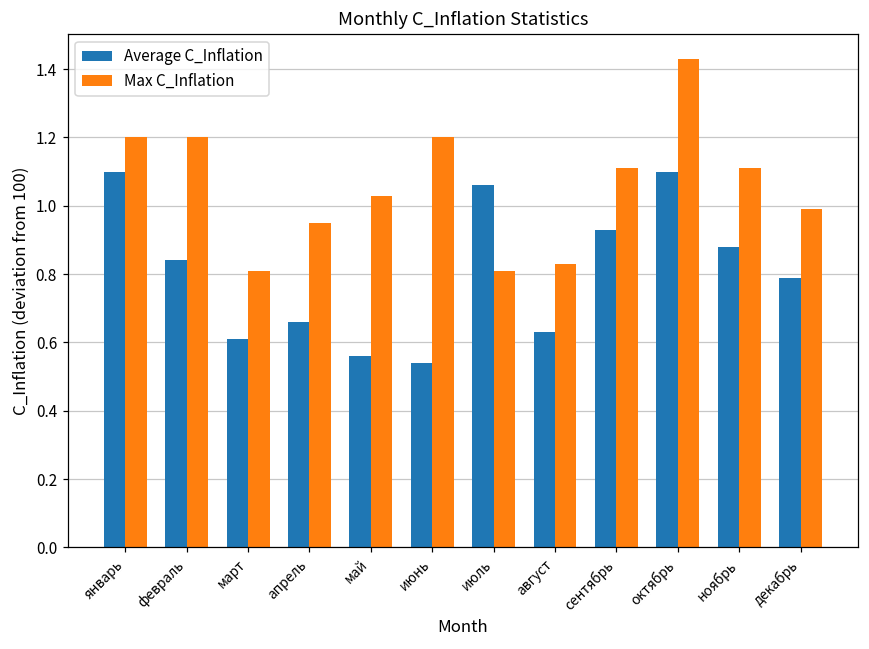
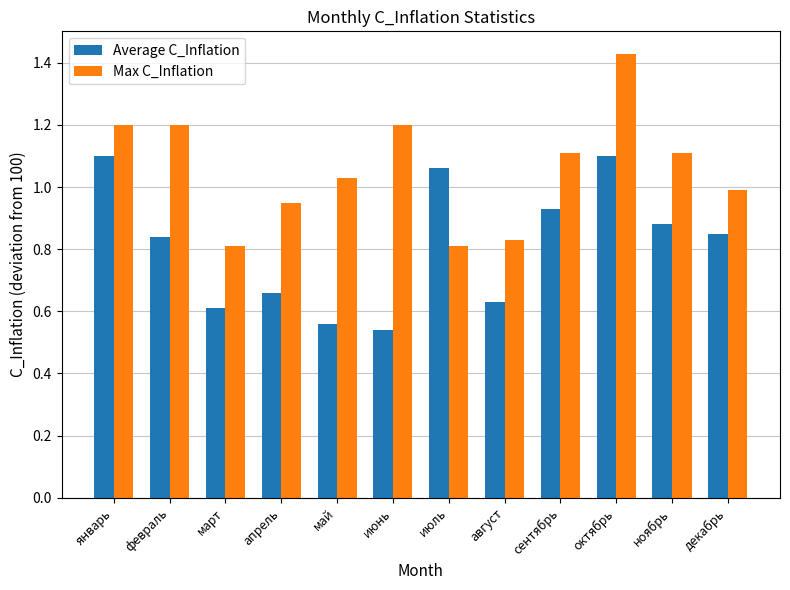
Average C_Inflation, декабрь: 0.79 -> 0.85
